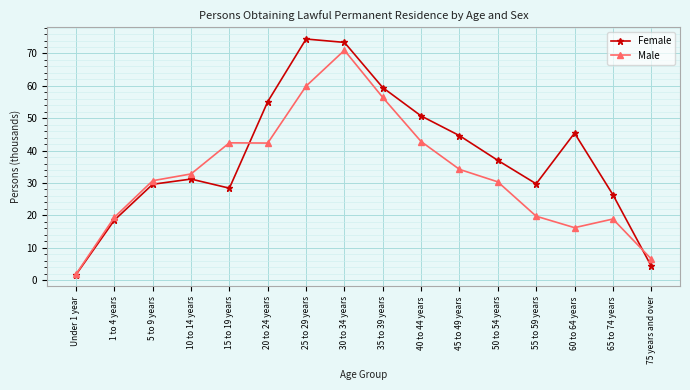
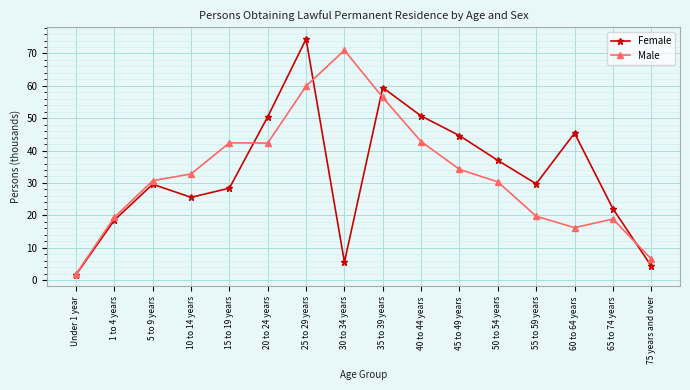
Female, 10 to 14 years: 31 -> 26
Female, 20 to 24 years: 55 -> 50
Female, 30 to 34 years: 73 -> 6
Female, 65 to 74 years: 26 -> 22
